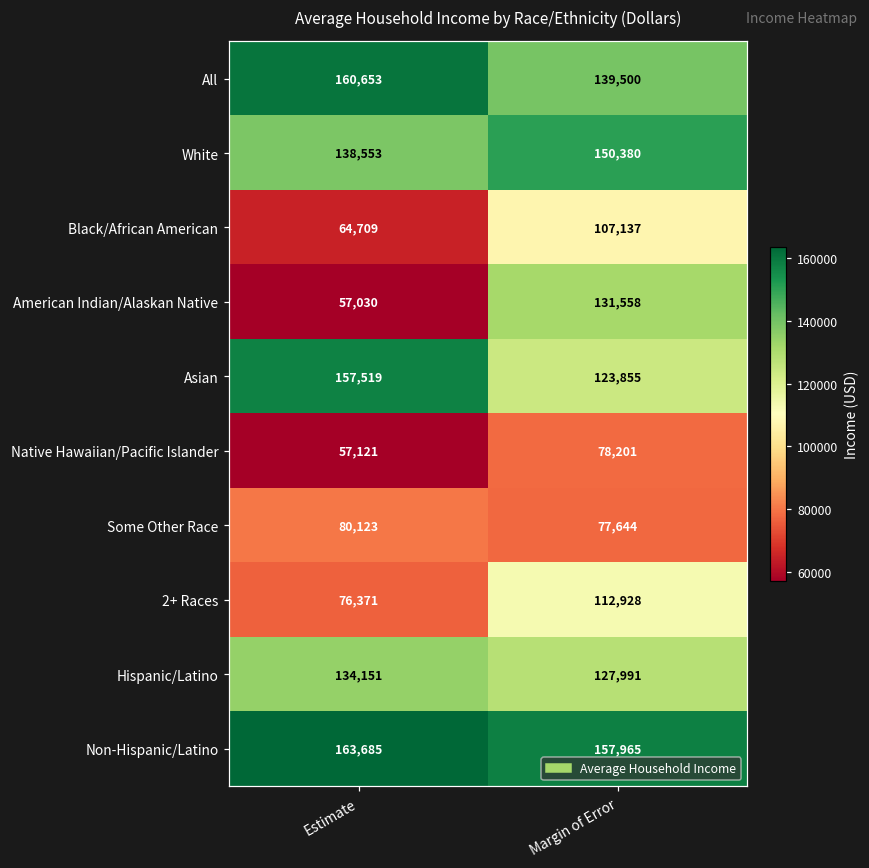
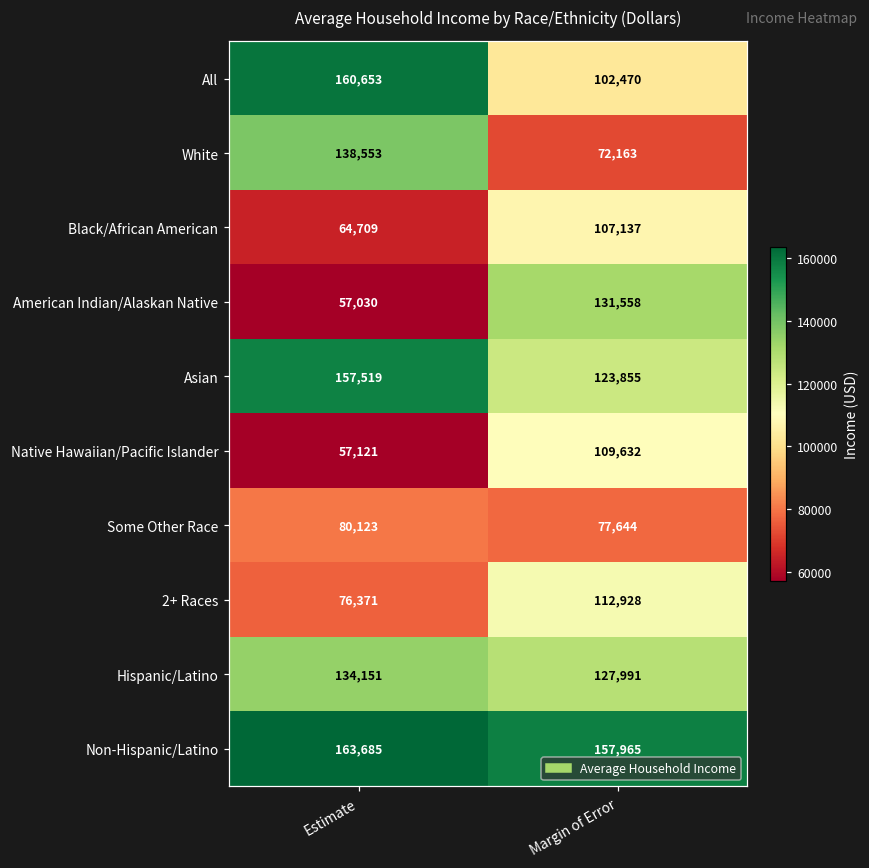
All, Margin of Error: 139,500 -> 102,470
White, Margin of Error: 150,380 -> 72,163
Native Hawaiian/Pacific Islander, Margin of Error: 78,201 -> 109,632
